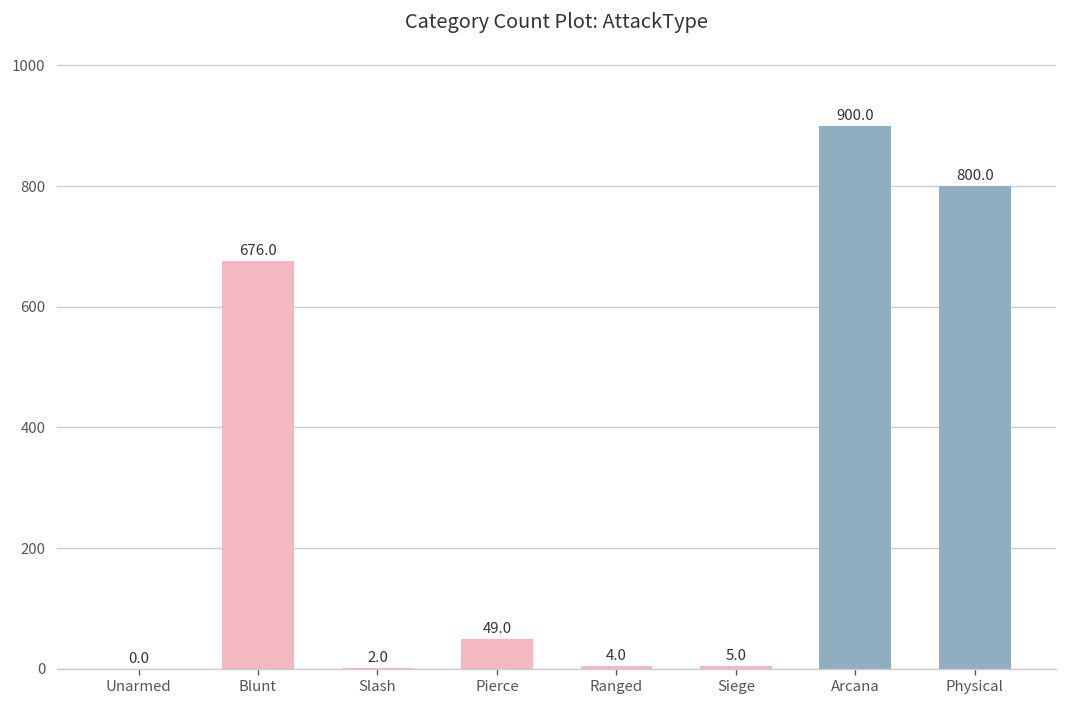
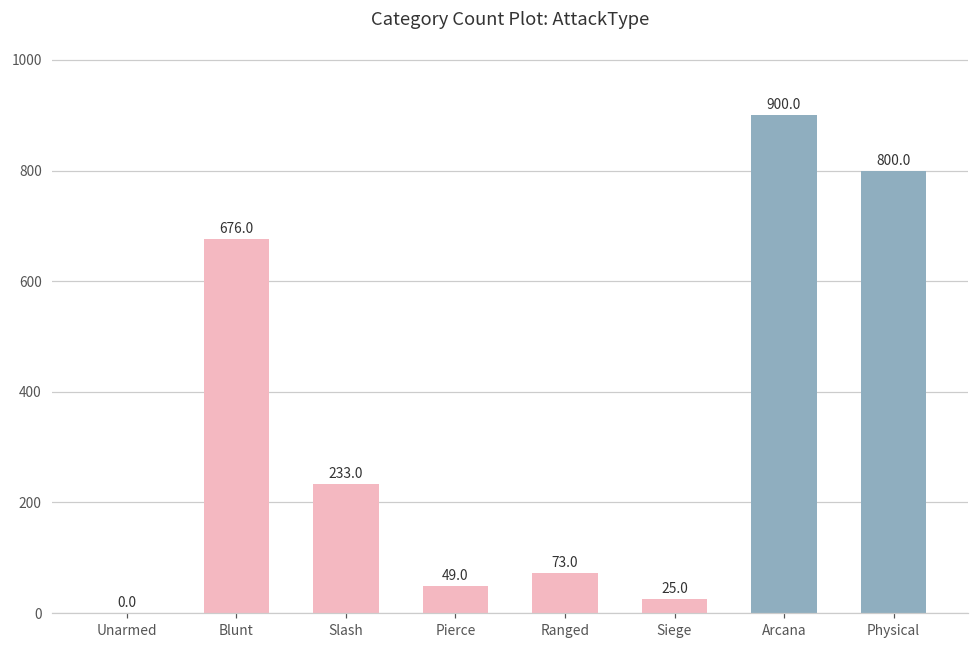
Slash: 2.0 -> 233.0
Ranged: 4.0 -> 73.0
Siege: 5.0 -> 25.0
